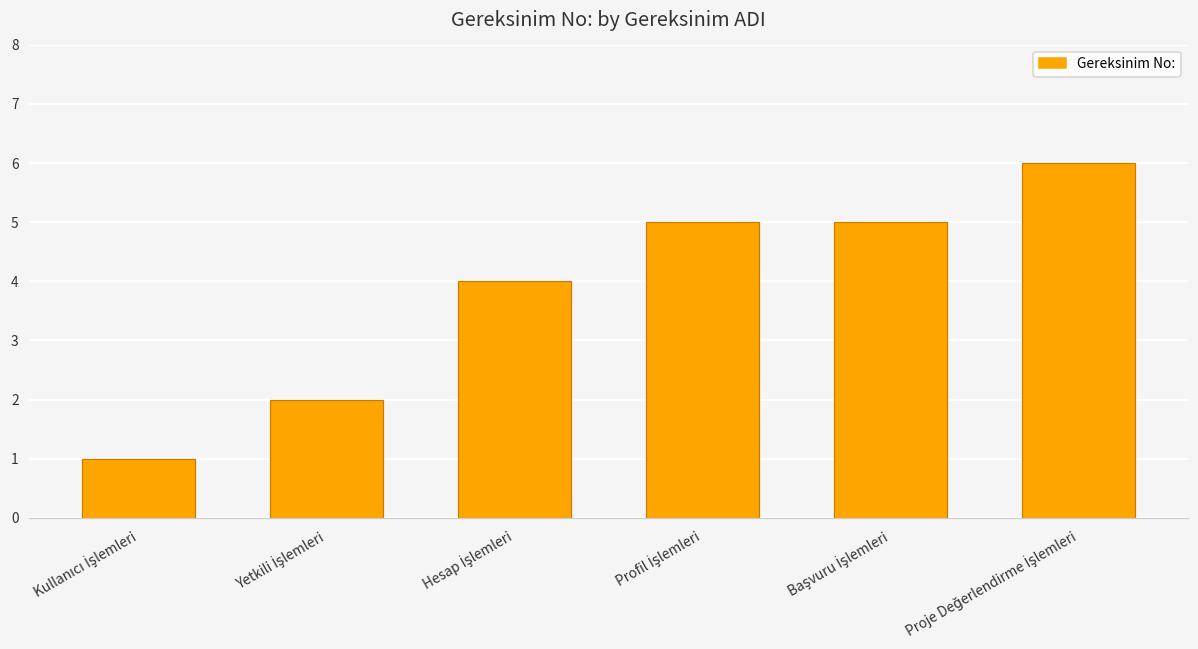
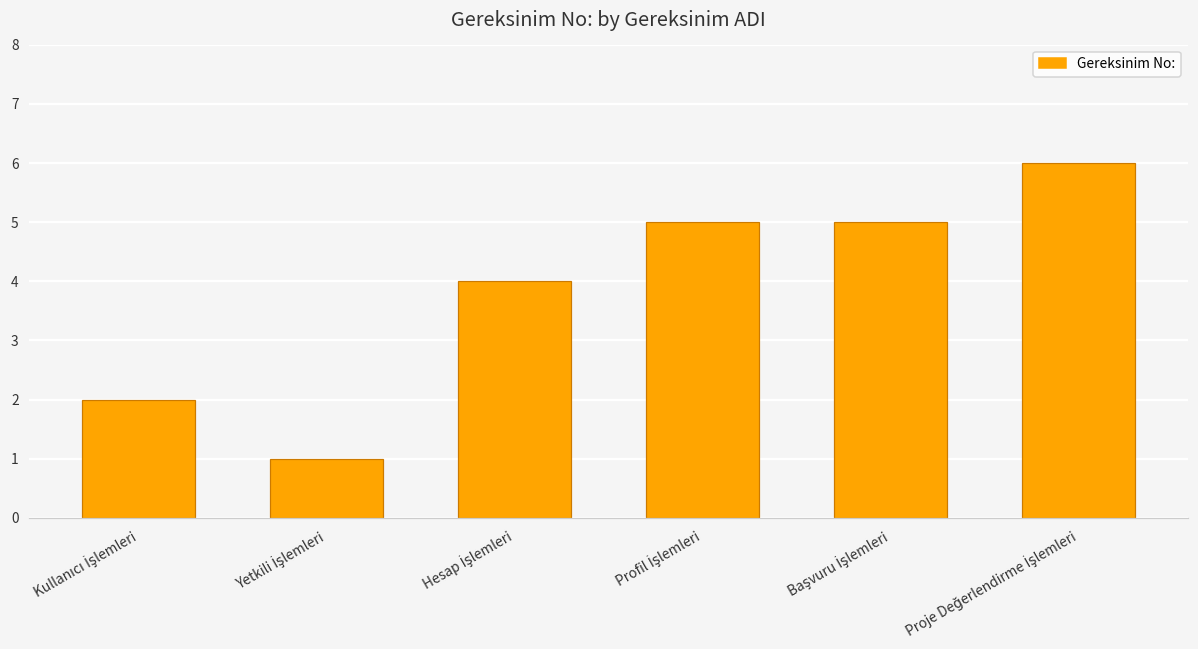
Kullanıcı İşlemleri: 1 -> 2
Yetkili İşlemleri: 2 -> 1
